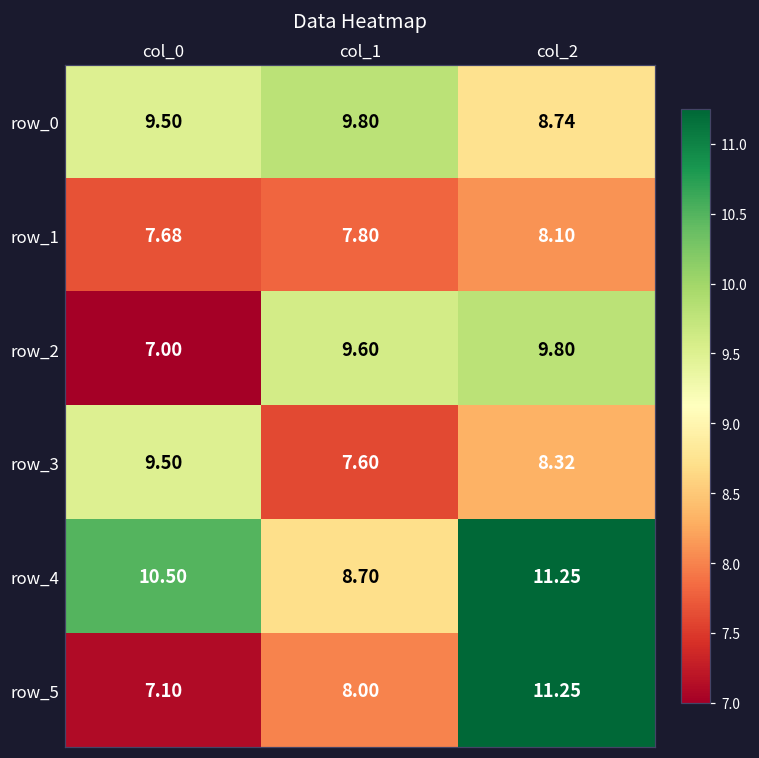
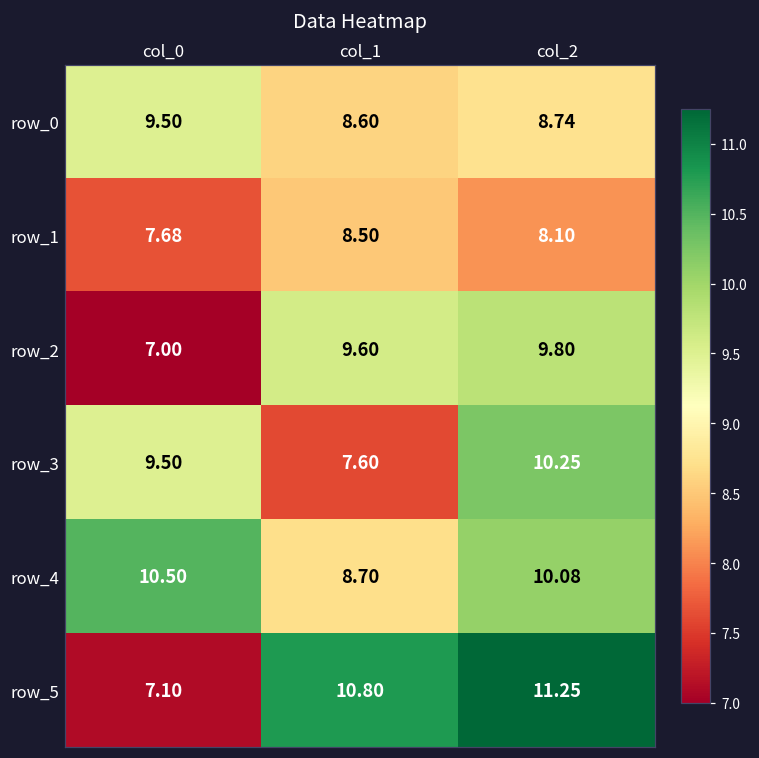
row_0, col_1: 9.80 -> 8.60
row_1, col_1: 7.80 -> 8.50
row_3, col_2: 8.32 -> 10.25
row_4, col_2: 11.25 -> 10.08
row_5, col_1: 8.00 -> 10.80
